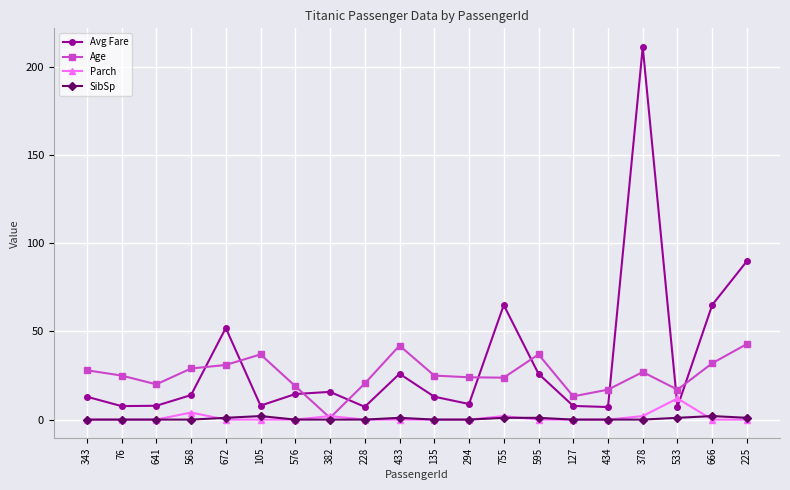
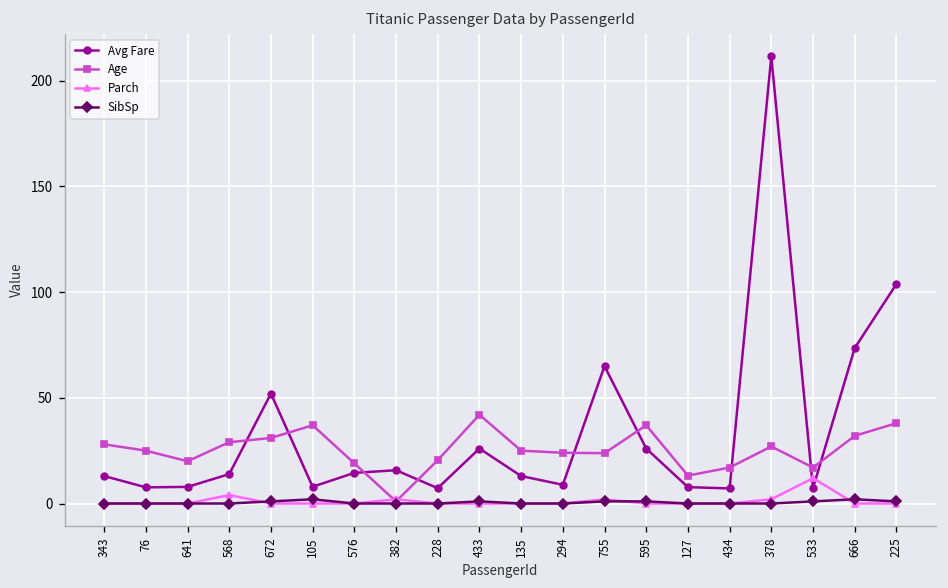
Avg Fare, 666: 65 -> 74
Avg Fare, 225: 90 -> 104
Age, 225: 43 -> 38
